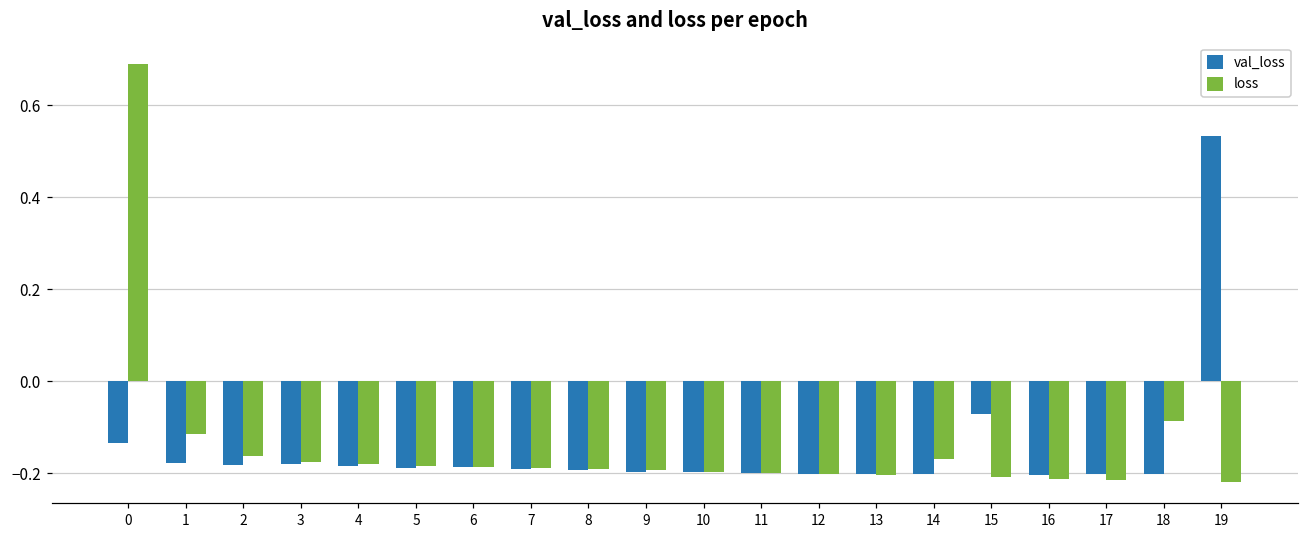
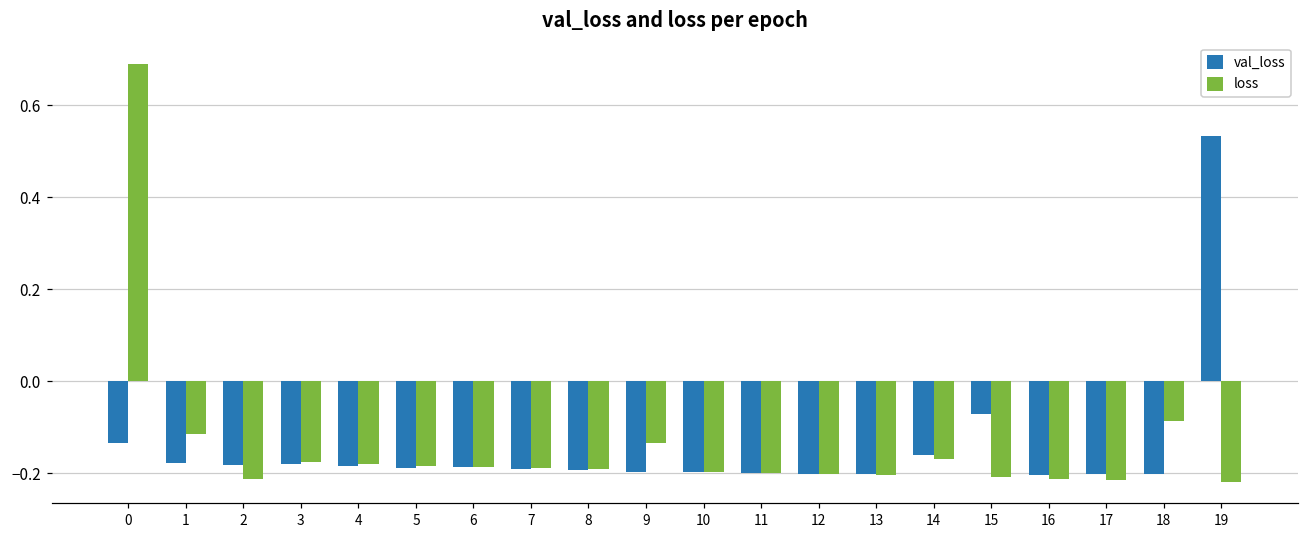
loss, 2: -0.16 -> -0.21
loss, 9: -0.19 -> -0.13
val_loss, 14: -0.20 -> -0.16
